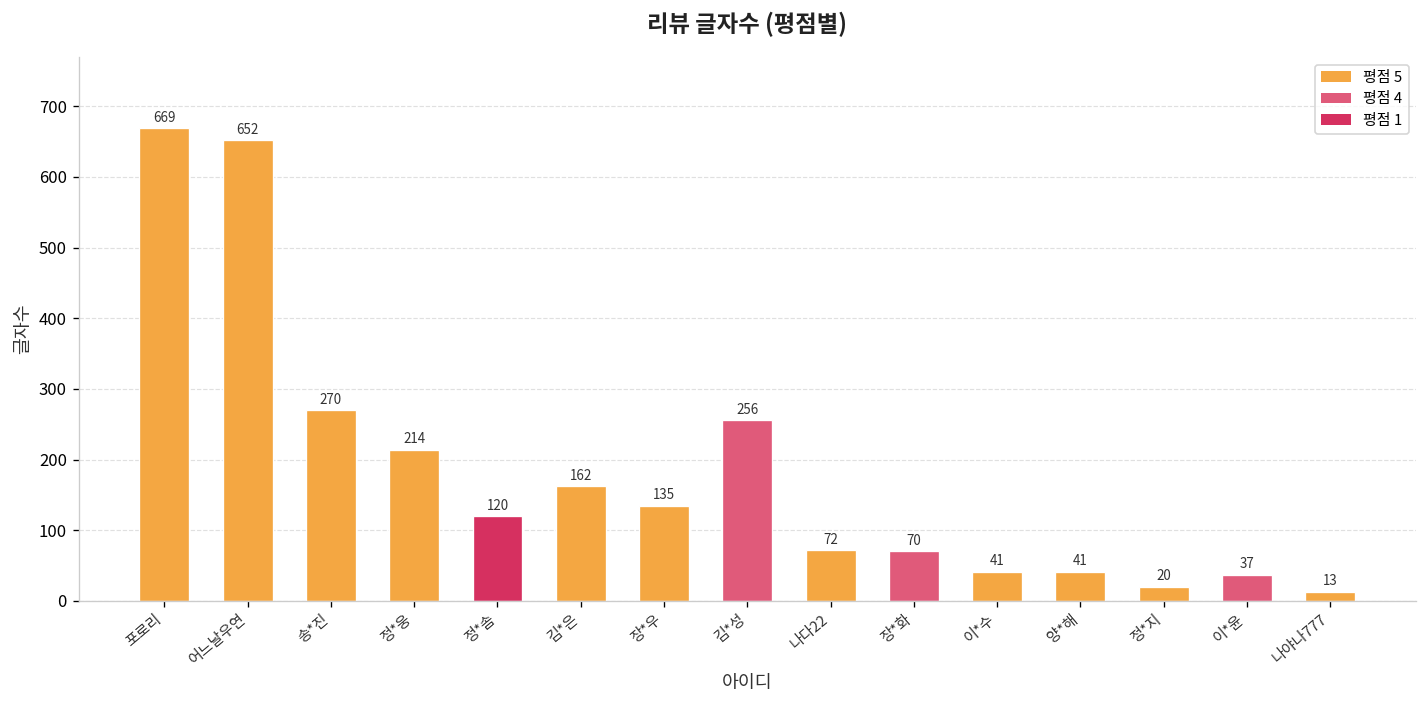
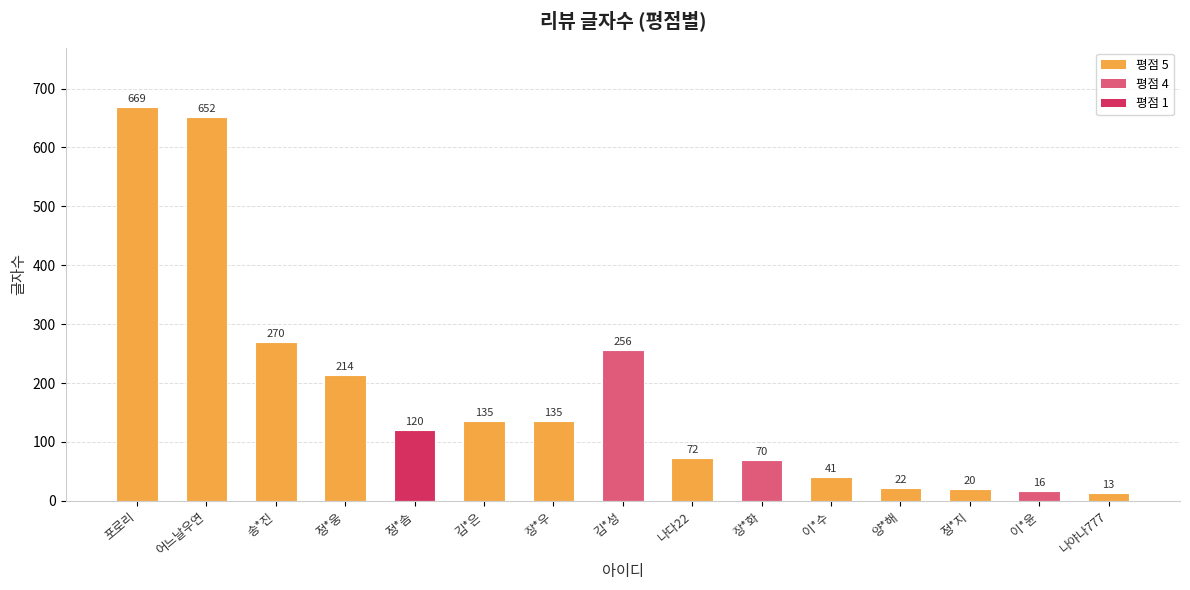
김*은: 162 -> 135
양*해: 41 -> 22
이*윤: 37 -> 16
